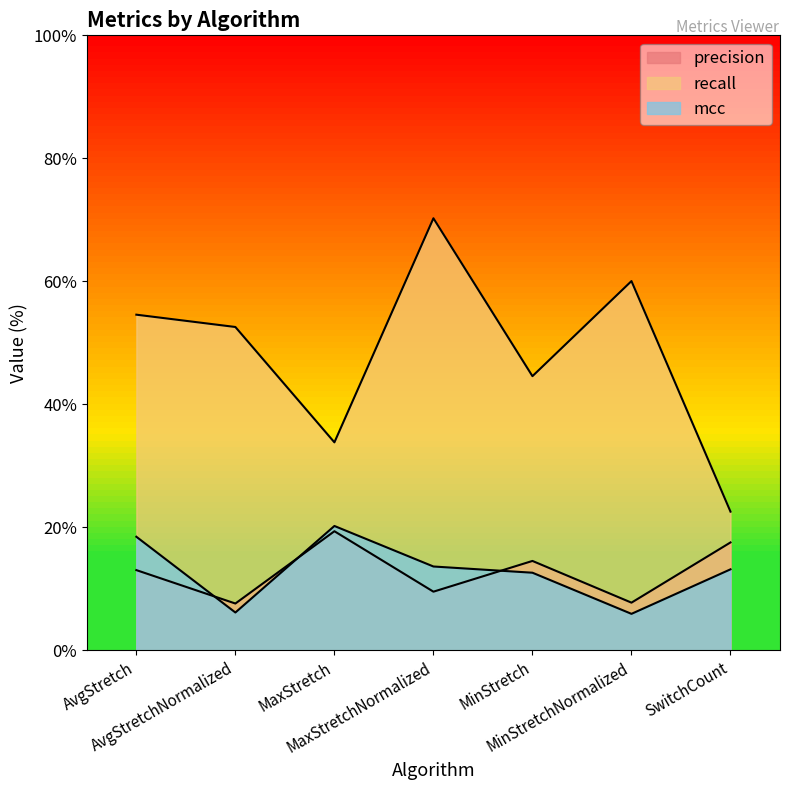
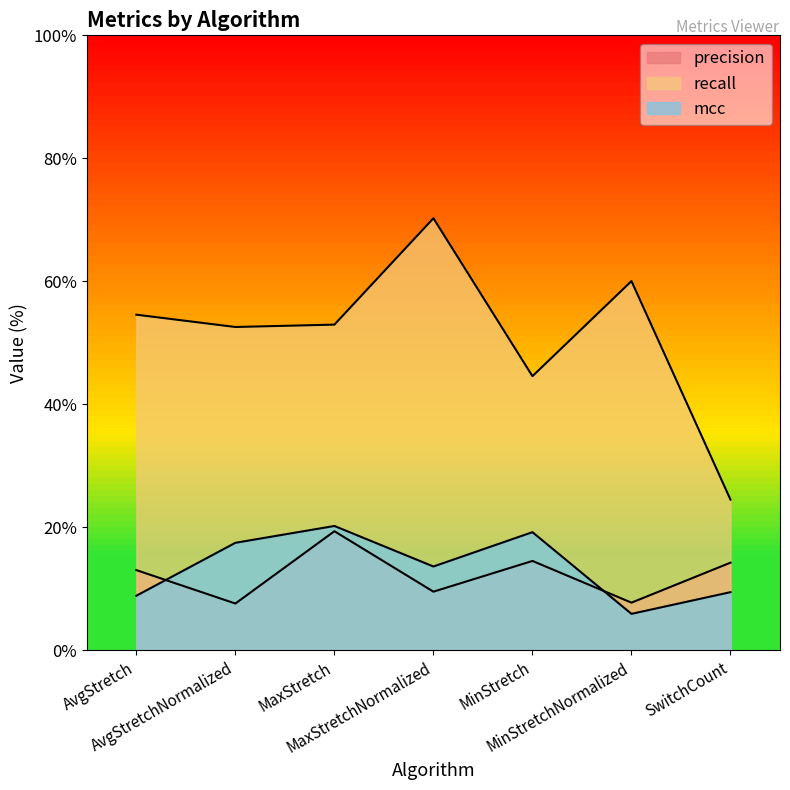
mcc, AvgStretch: 18% -> 9%
mcc, AvgStretchNormalized: 6% -> 17%
recall, MaxStretch: 34% -> 53%
mcc, MinStretch: 13% -> 19%
precision, SwitchCount: 18% -> 14%
recall, SwitchCount: 23% -> 25%
mcc, SwitchCount: 13% -> 9%
